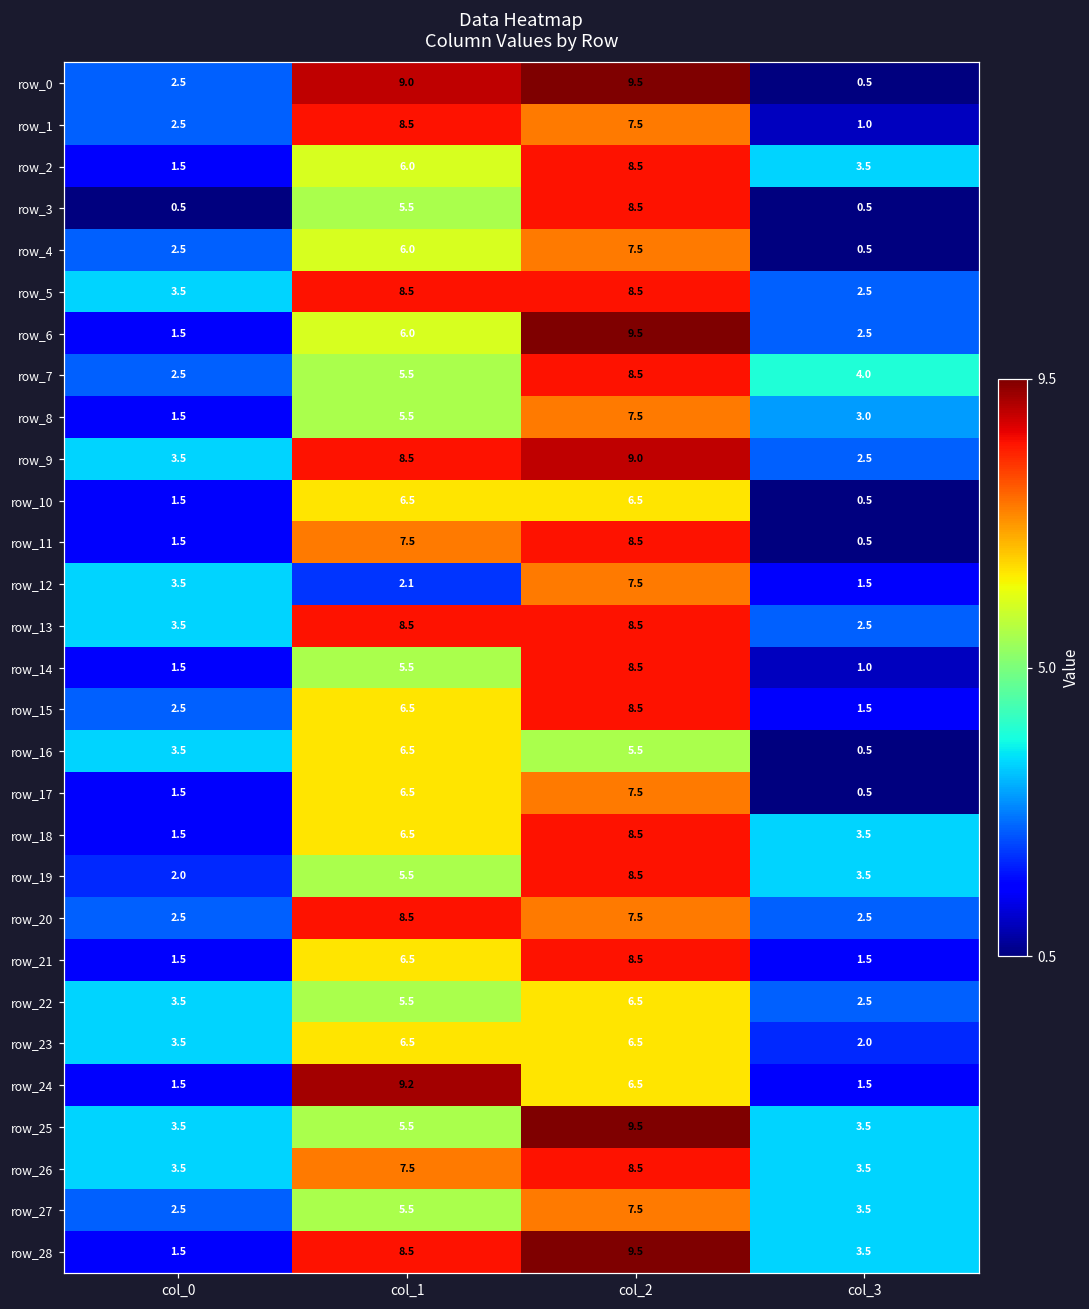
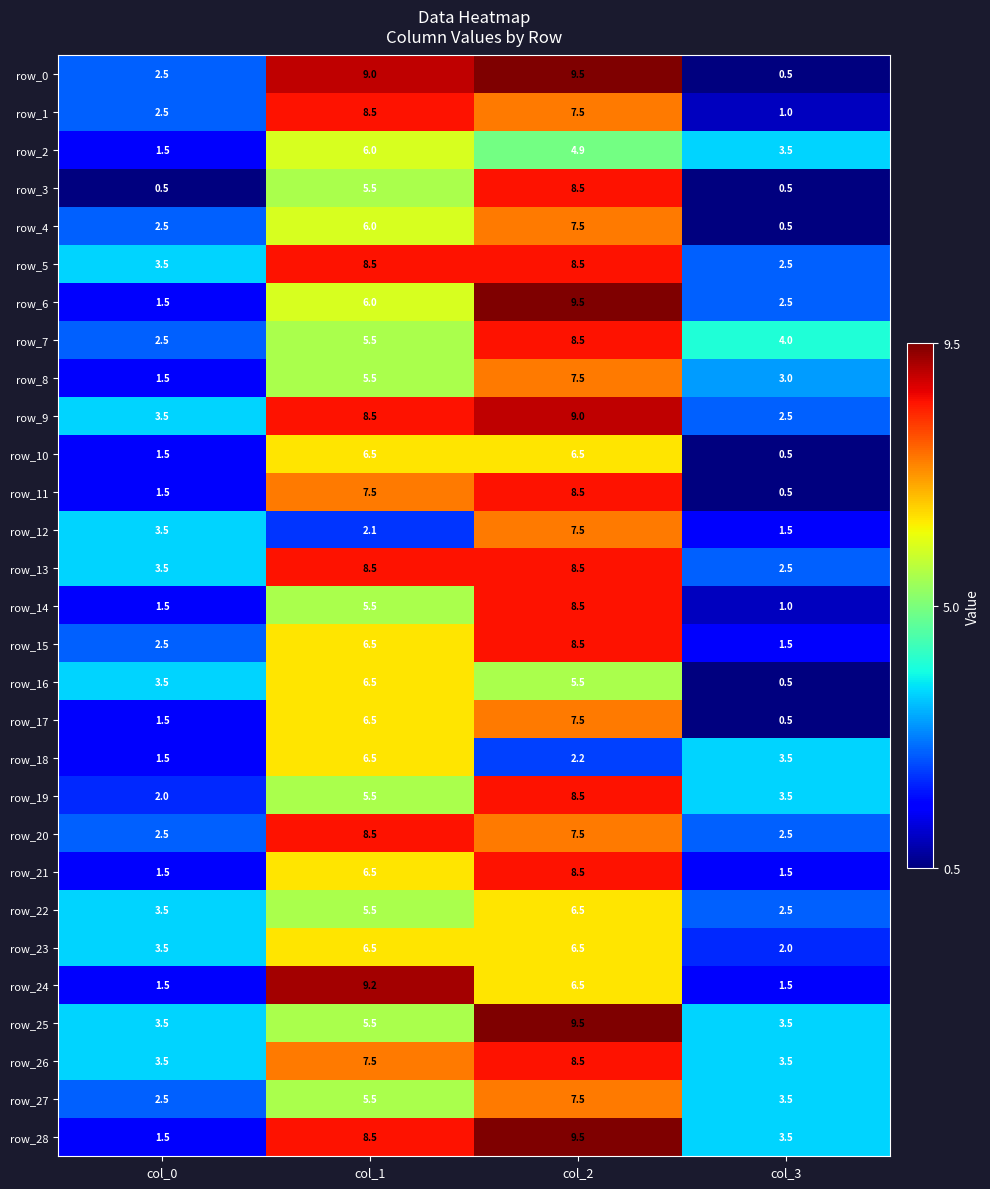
row_2, col_2: 8.5 -> 4.9
row_18, col_2: 8.5 -> 2.2
